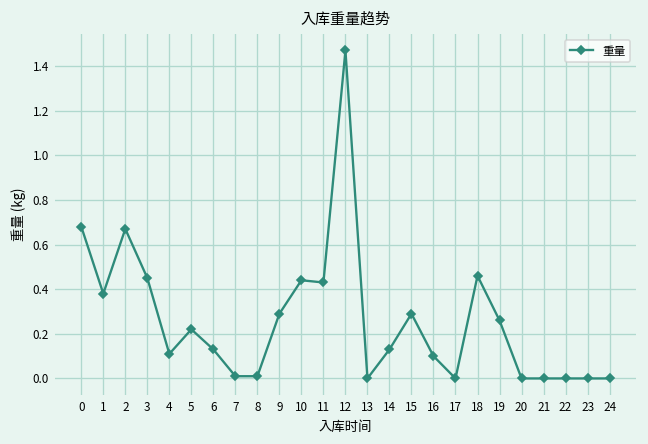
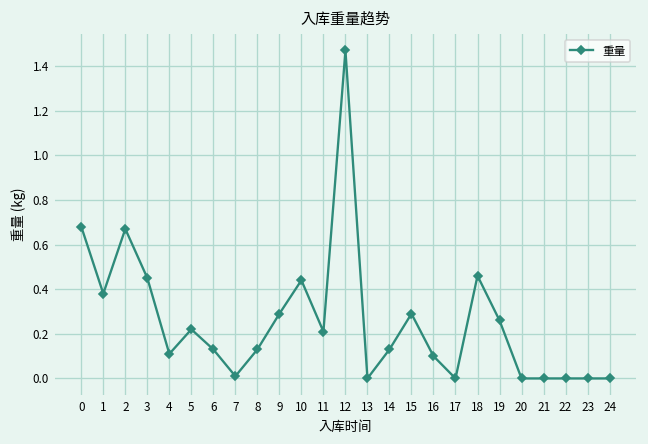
8: 0.01 -> 0.13
11: 0.43 -> 0.21
